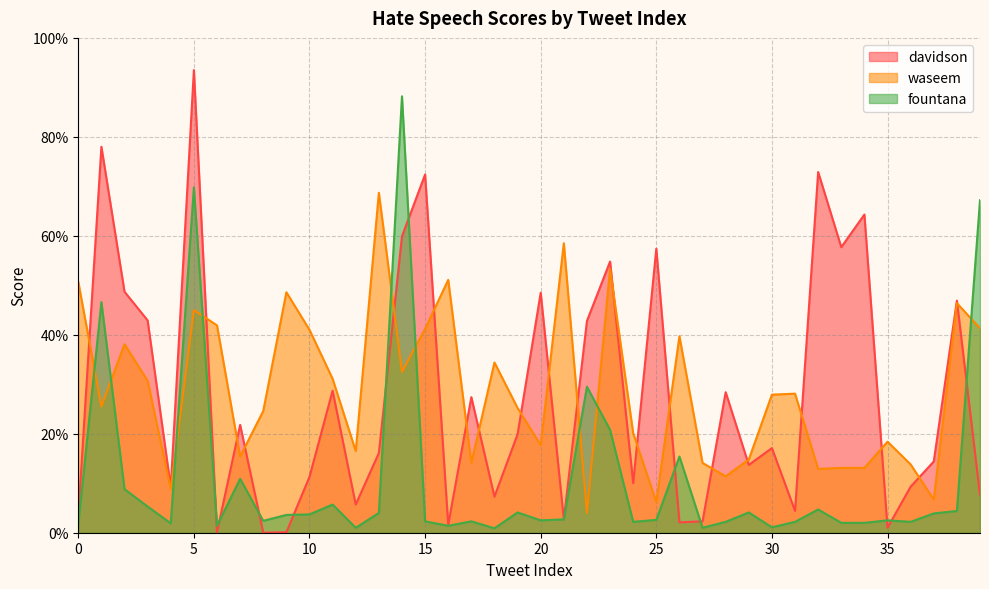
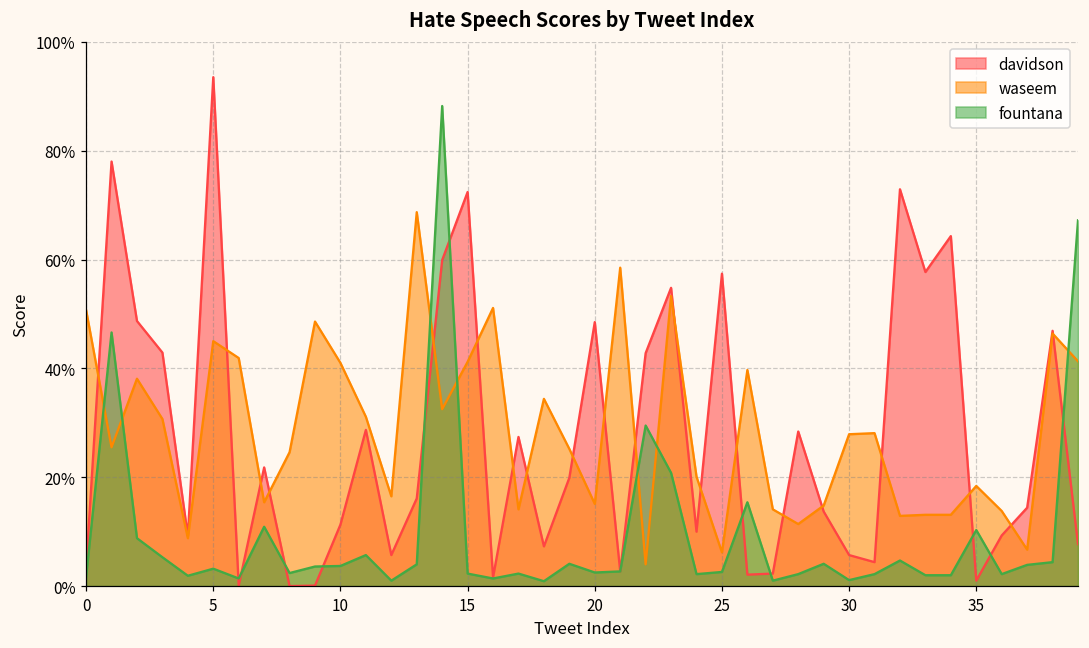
fountana, 5: 70% -> 3%
waseem, 20: 18% -> 15%
davidson, 30: 17% -> 6%
fountana, 35: 3% -> 10%
